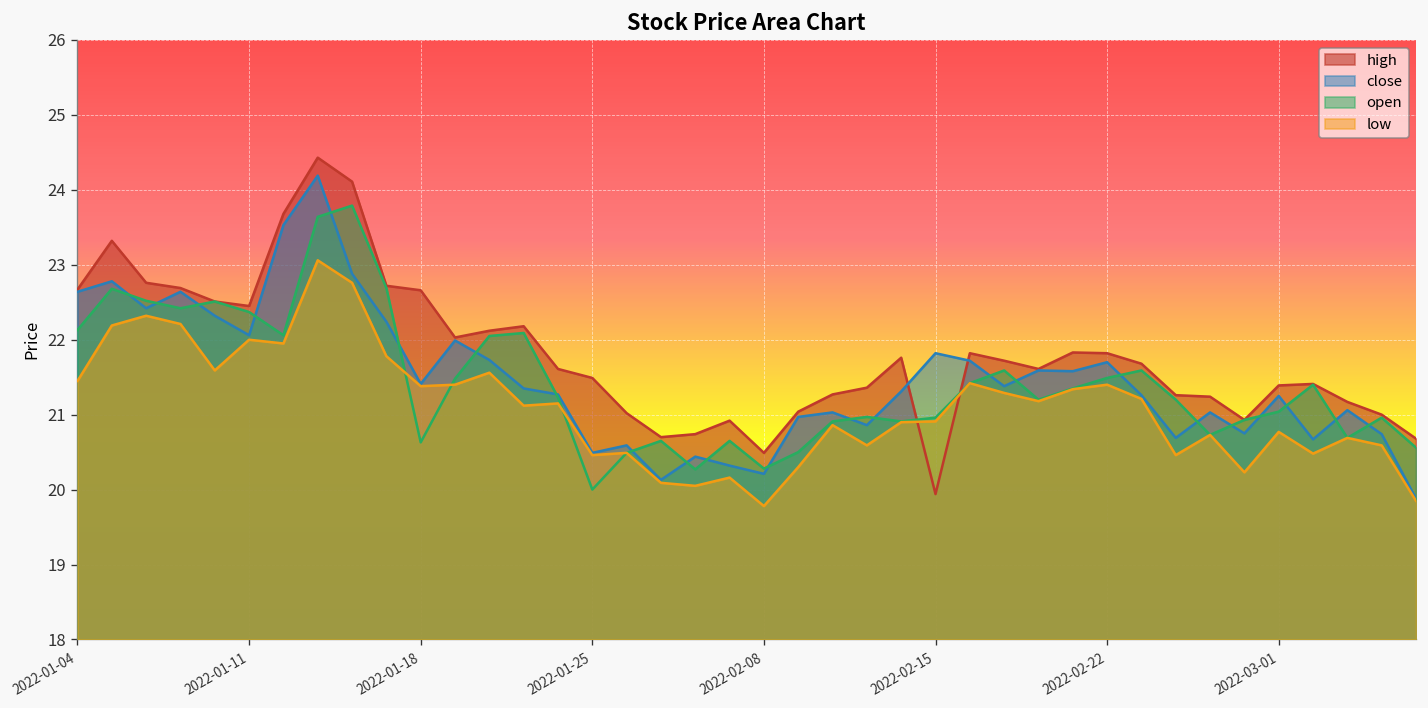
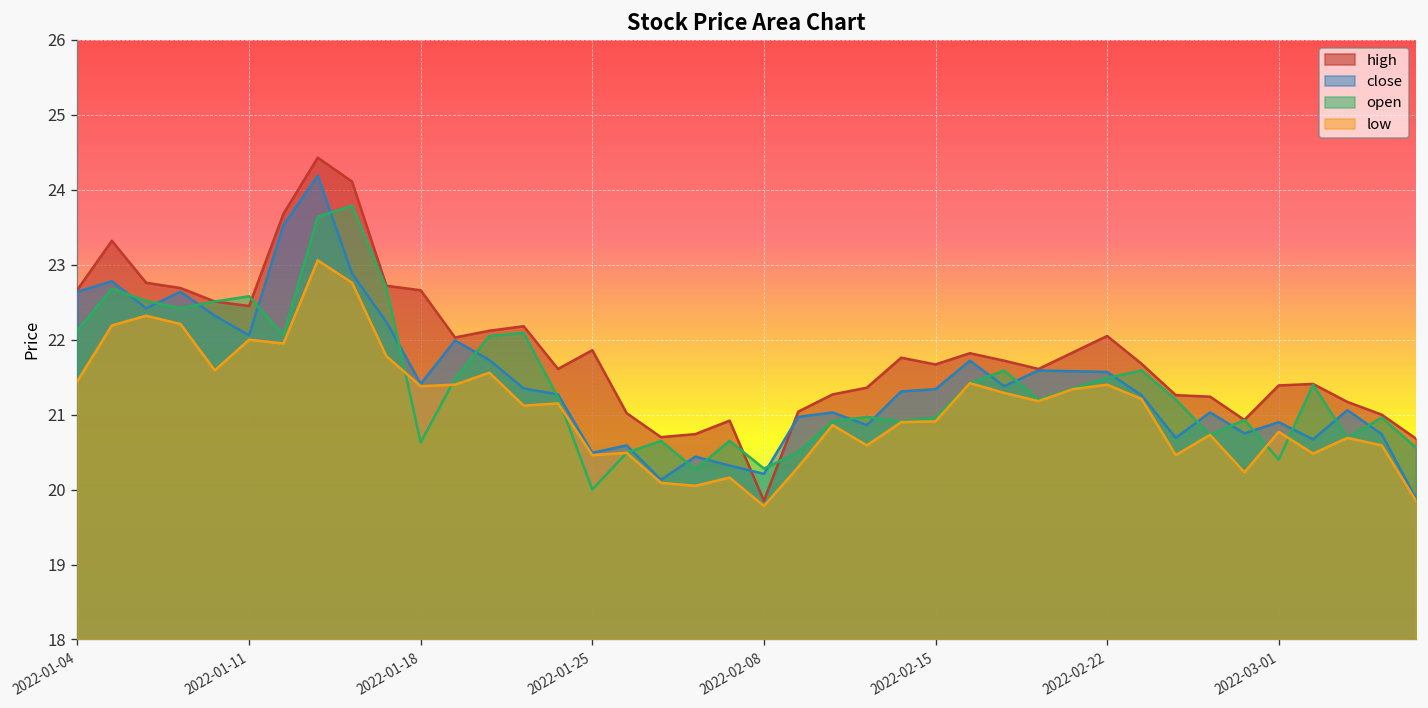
open, 2022-01-11: 22.4 -> 22.6
high, 2022-01-25: 21.5 -> 21.9
high, 2022-02-08: 20.5 -> 19.9
high, 2022-02-15: 19.9 -> 21.7
close, 2022-02-15: 21.8 -> 21.3
high, 2022-02-22: 21.8 -> 22.1
close, 2022-02-22: 21.7 -> 21.6
close, 2022-03-01: 21.3 -> 20.9
open, 2022-03-01: 21.0 -> 20.4
